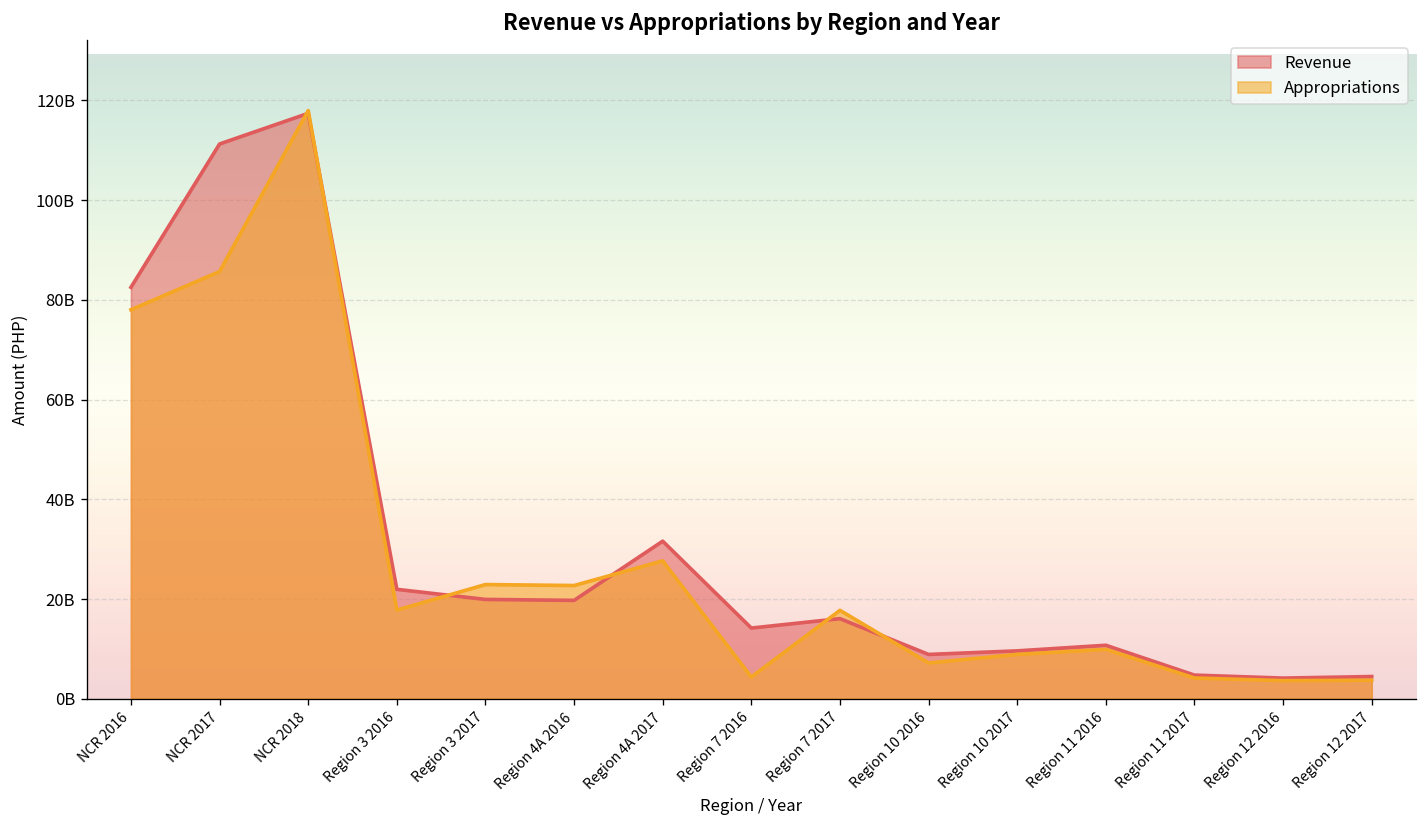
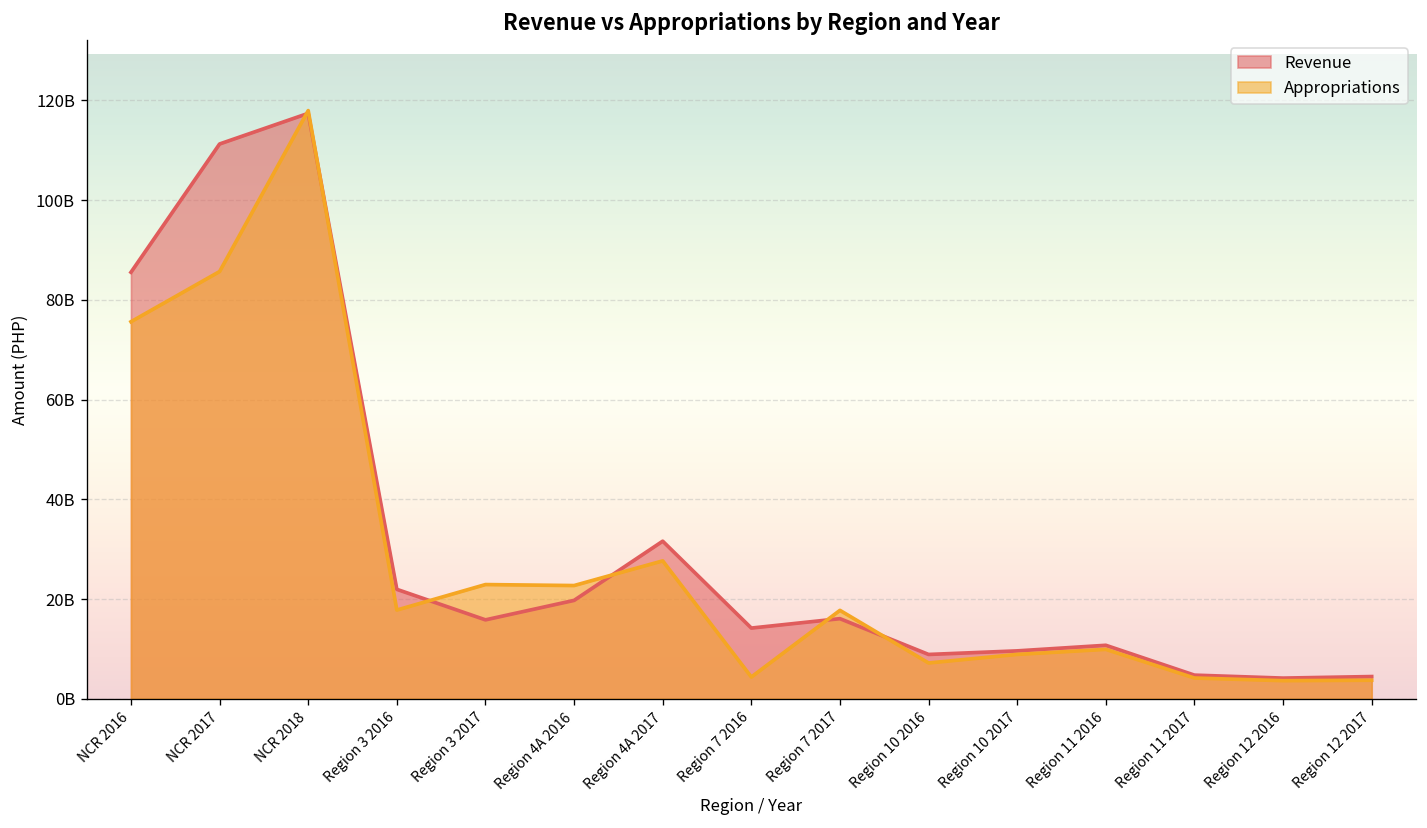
Revenue, NCR 2016: 83000000000 -> 86000000000
Appropriations, NCR 2016: 78000000000 -> 76000000000
Revenue, Region 3 2017: 20000000000 -> 16000000000
